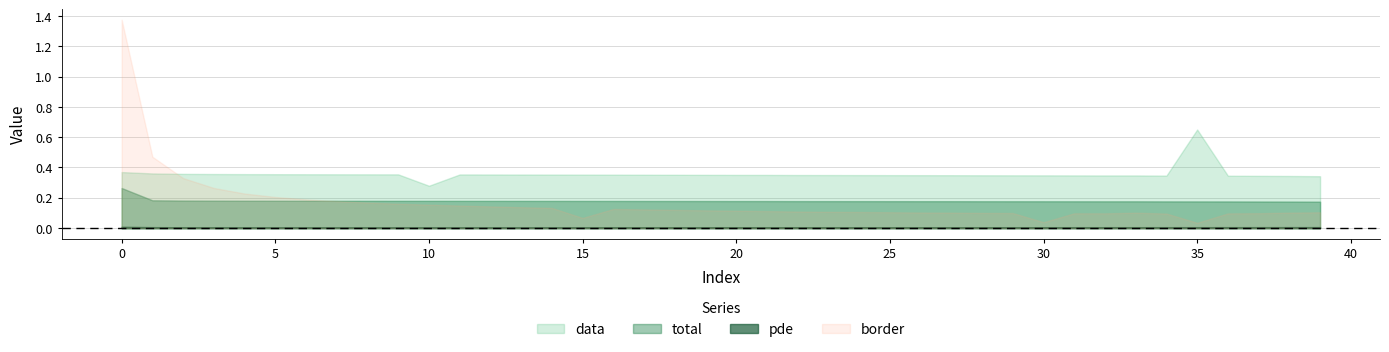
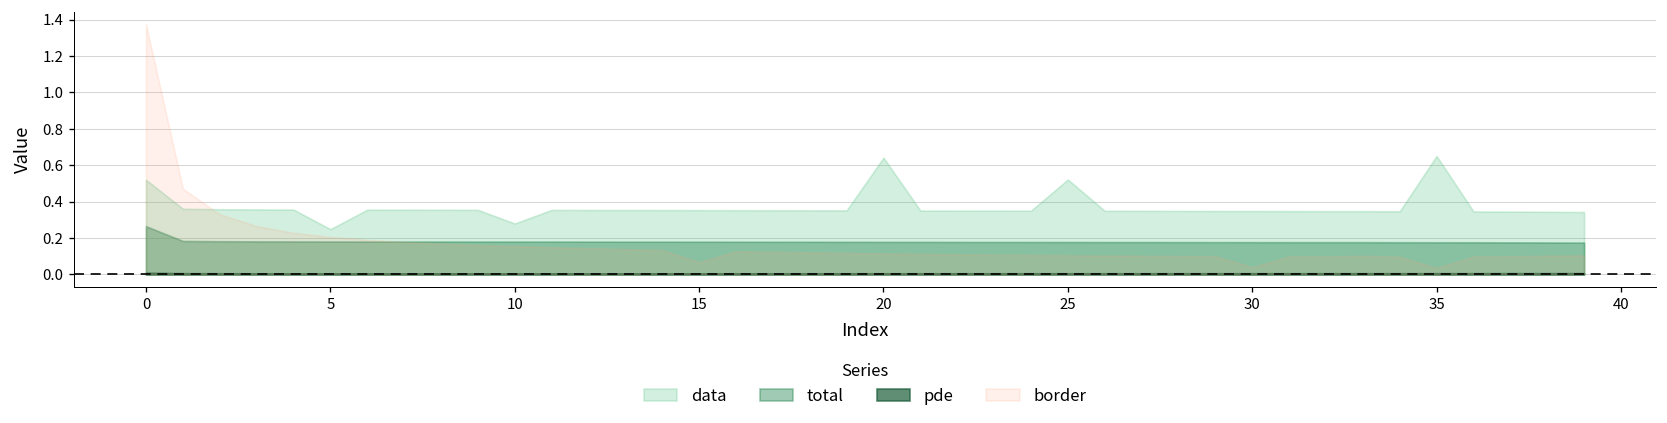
data, 0: 0.37 -> 0.52
data, 5: 0.36 -> 0.25
data, 20: 0.35 -> 0.64
data, 25: 0.35 -> 0.52
